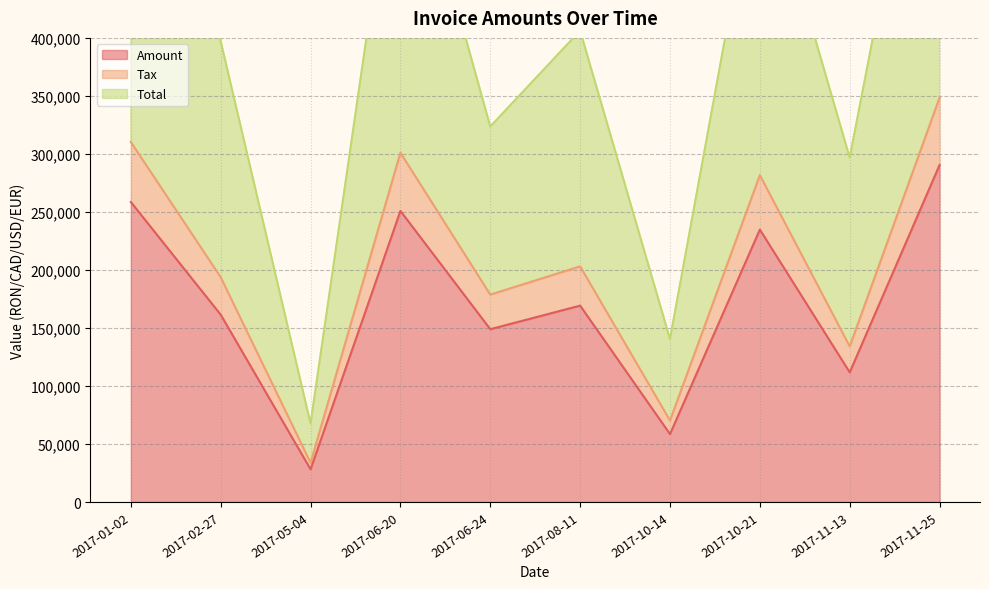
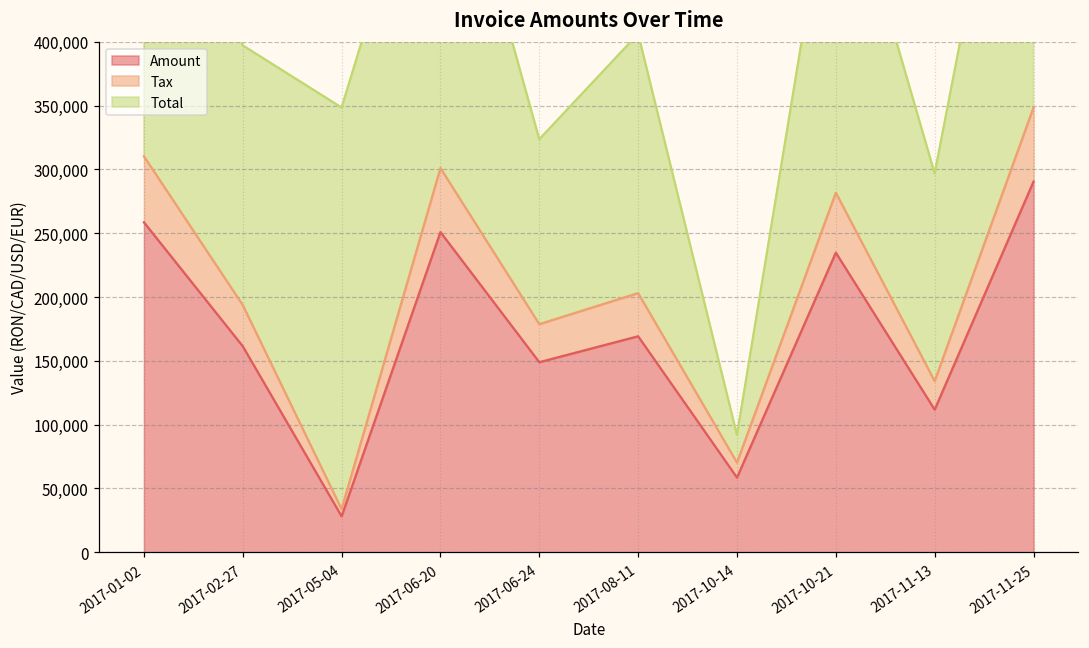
Total, 2017-05-04: 34,000 -> 315,000
Total, 2017-10-14: 70,000 -> 22,000
